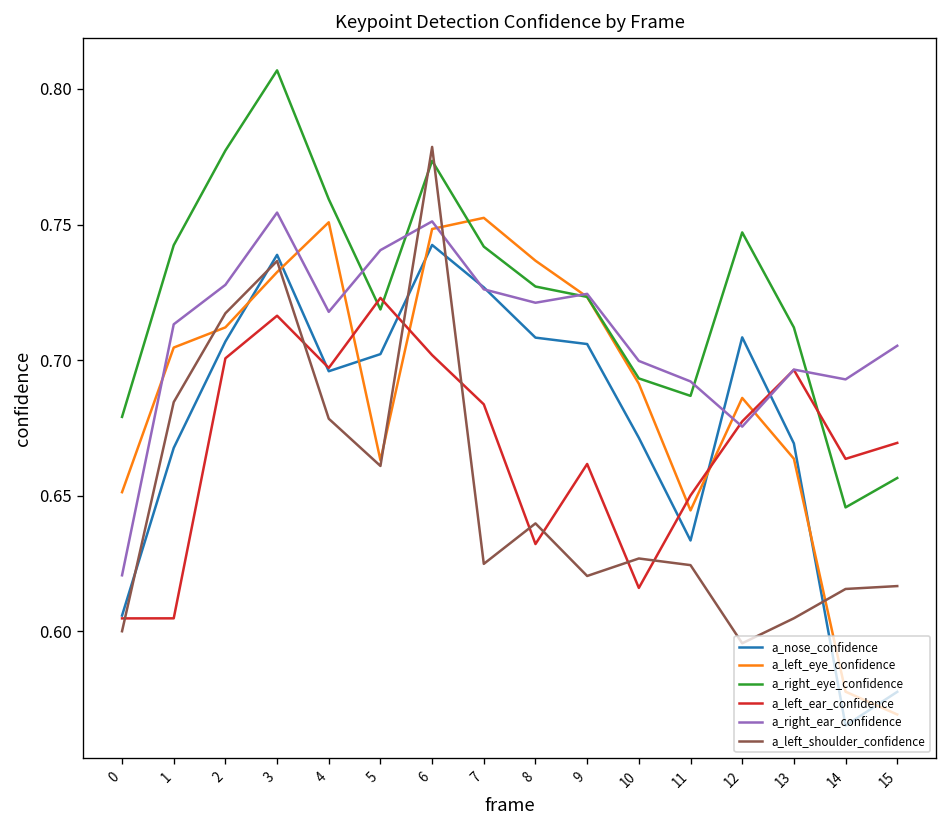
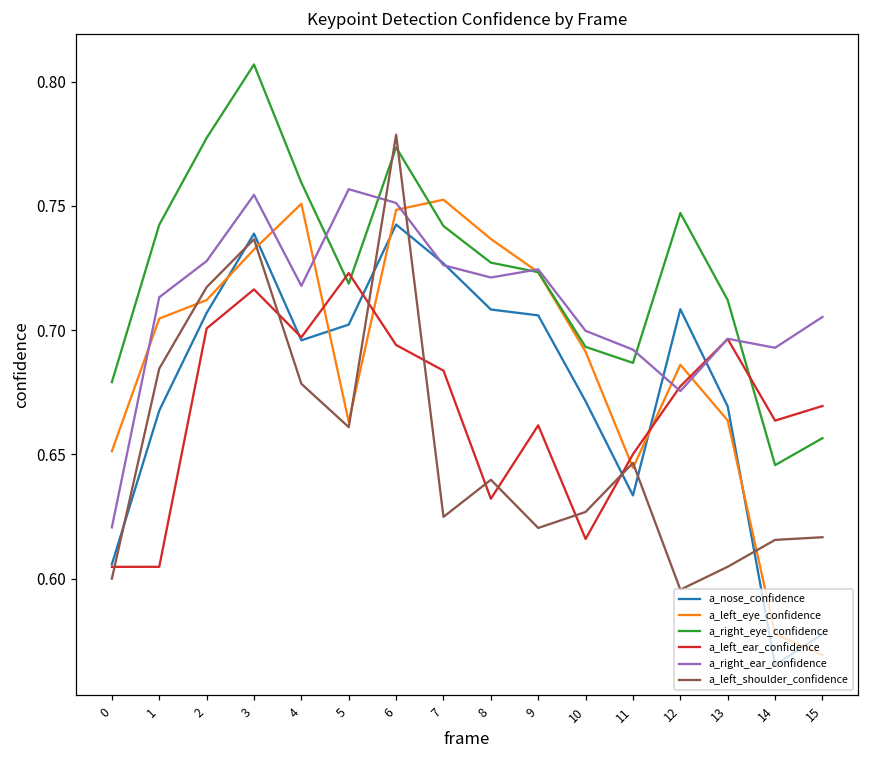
a_right_ear_confidence, 5: 0.741 -> 0.757
a_left_ear_confidence, 6: 0.702 -> 0.694
a_left_shoulder_confidence, 11: 0.624 -> 0.647
